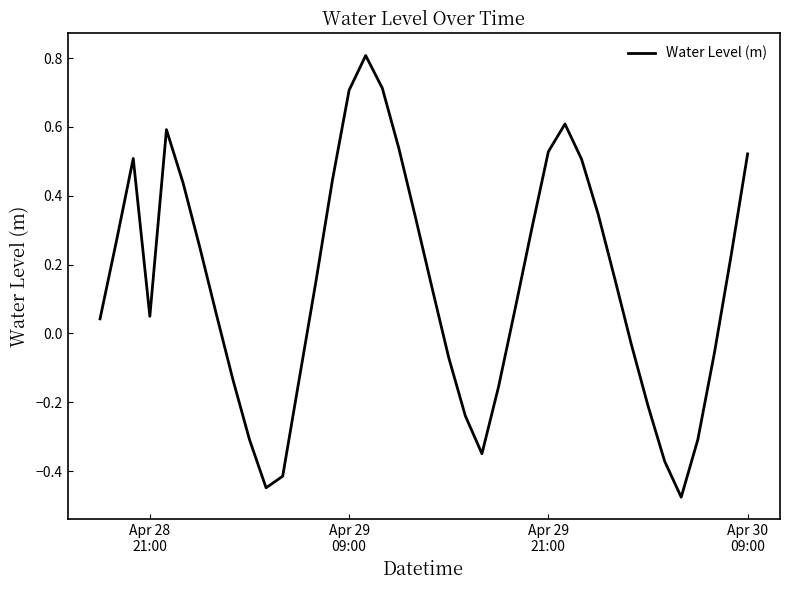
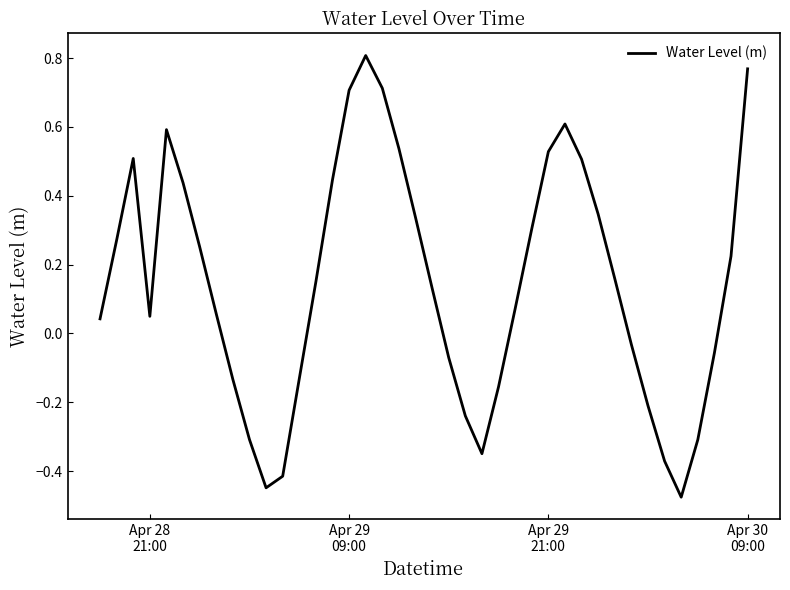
Apr 30 09:00: 0.52 -> 0.77
